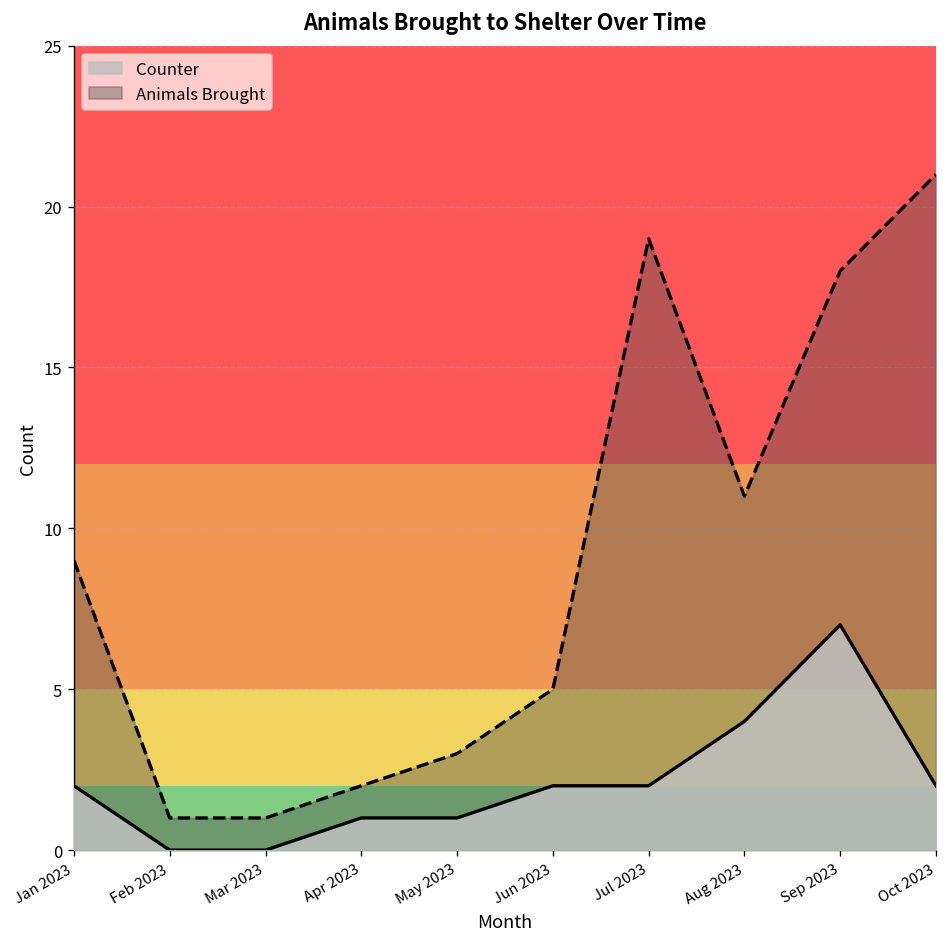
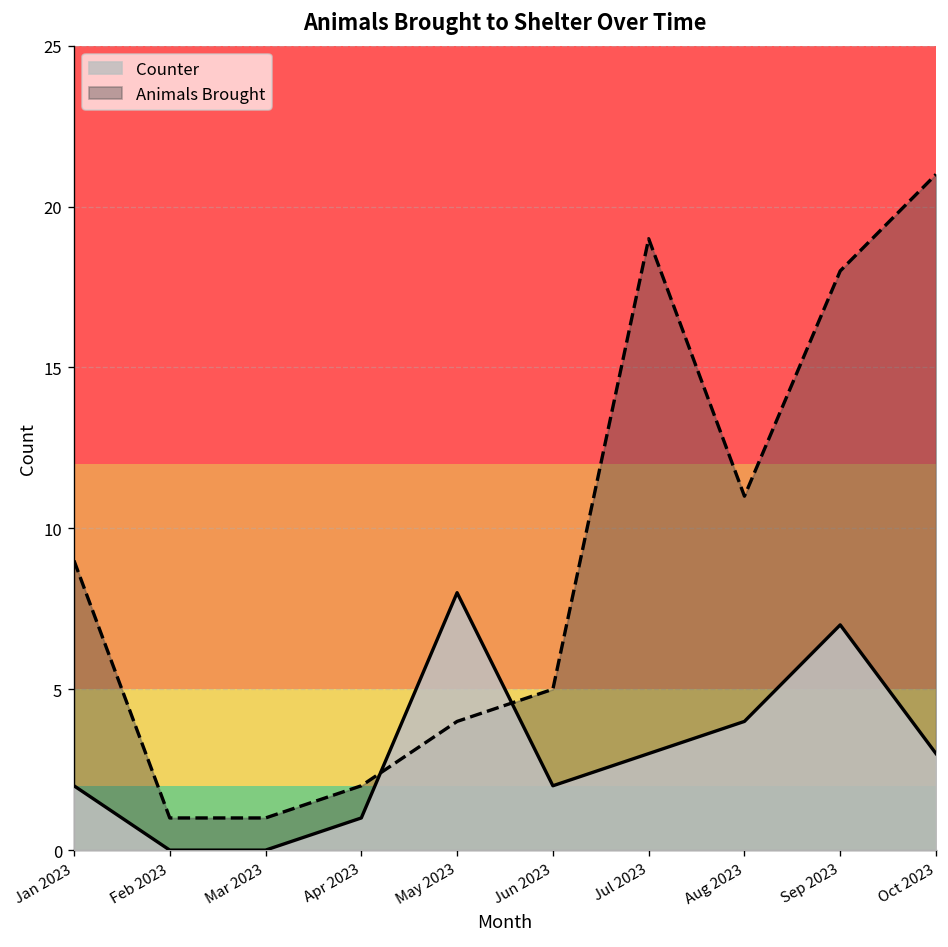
Counter, May 2023: 1 -> 8
Animals Brought, May 2023: 3 -> 4
Counter, Jul 2023: 2 -> 3
Counter, Oct 2023: 2 -> 3
